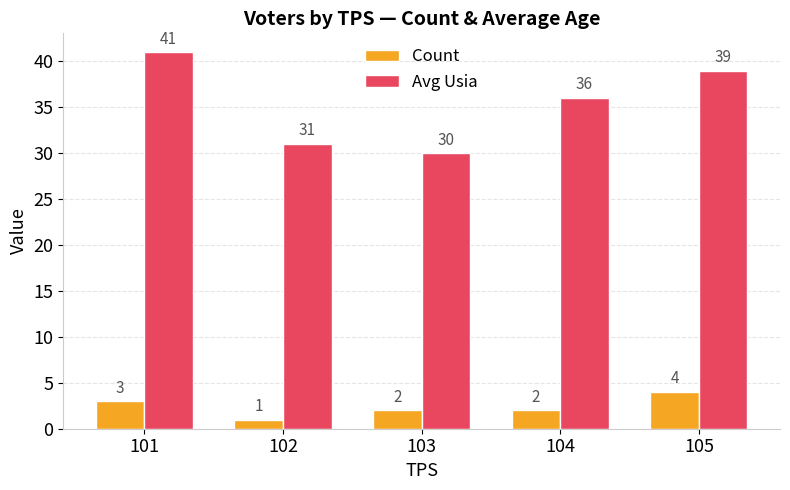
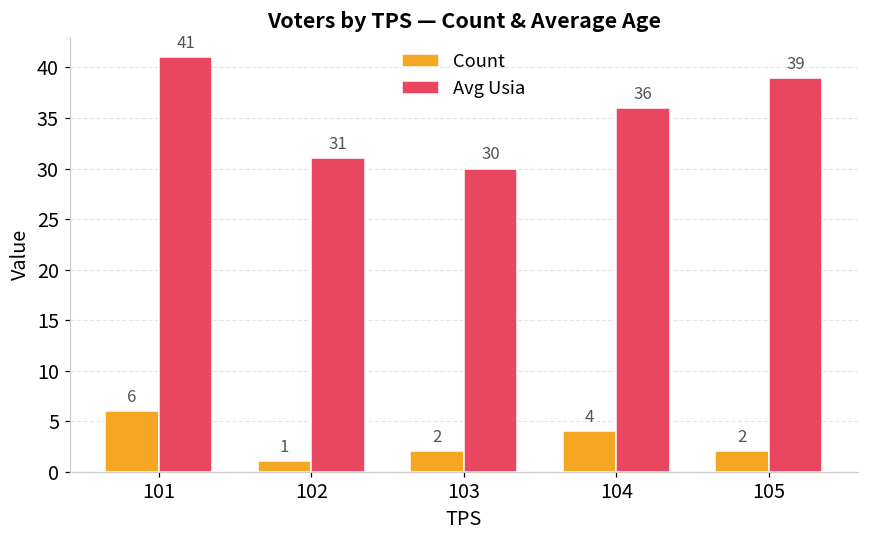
Count, 101: 3 -> 6
Count, 104: 2 -> 4
Count, 105: 4 -> 2
